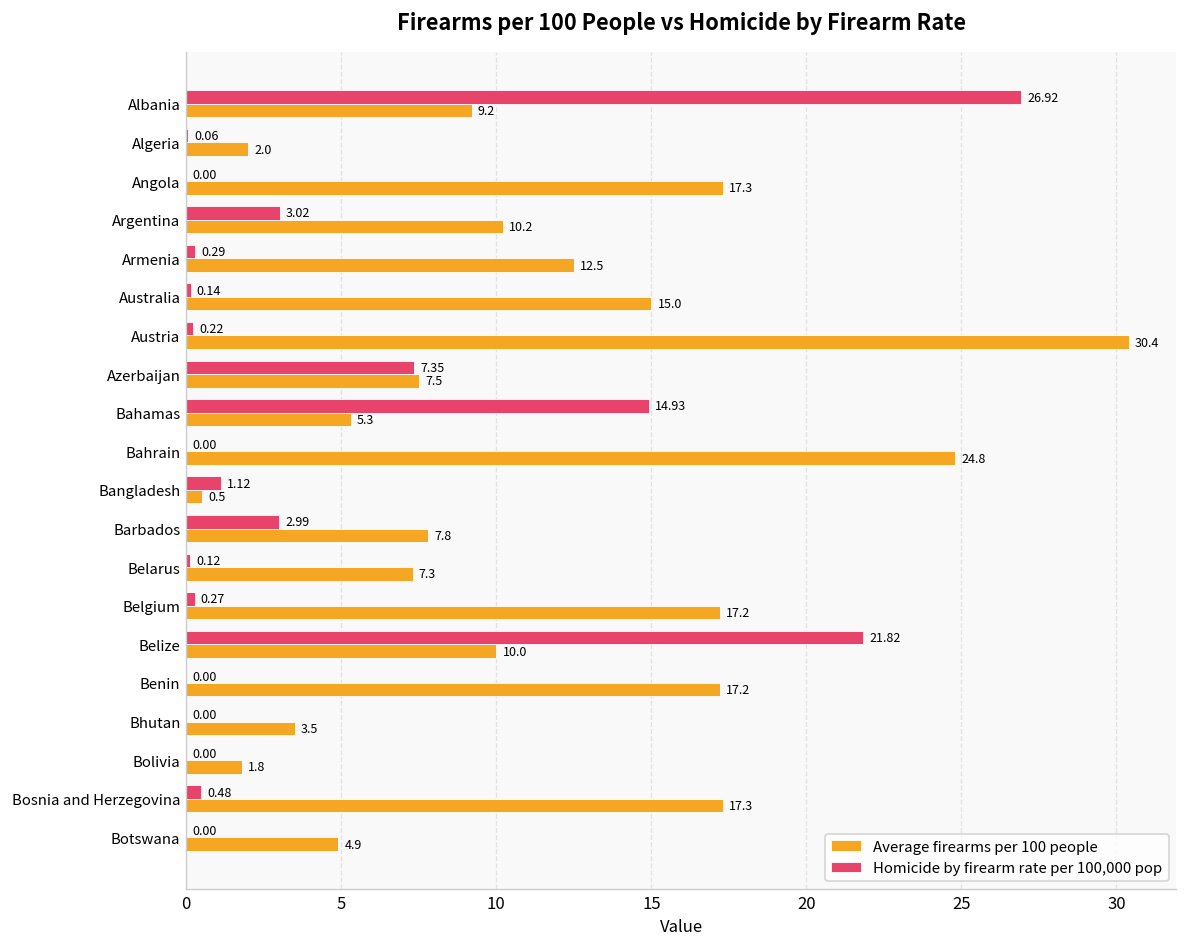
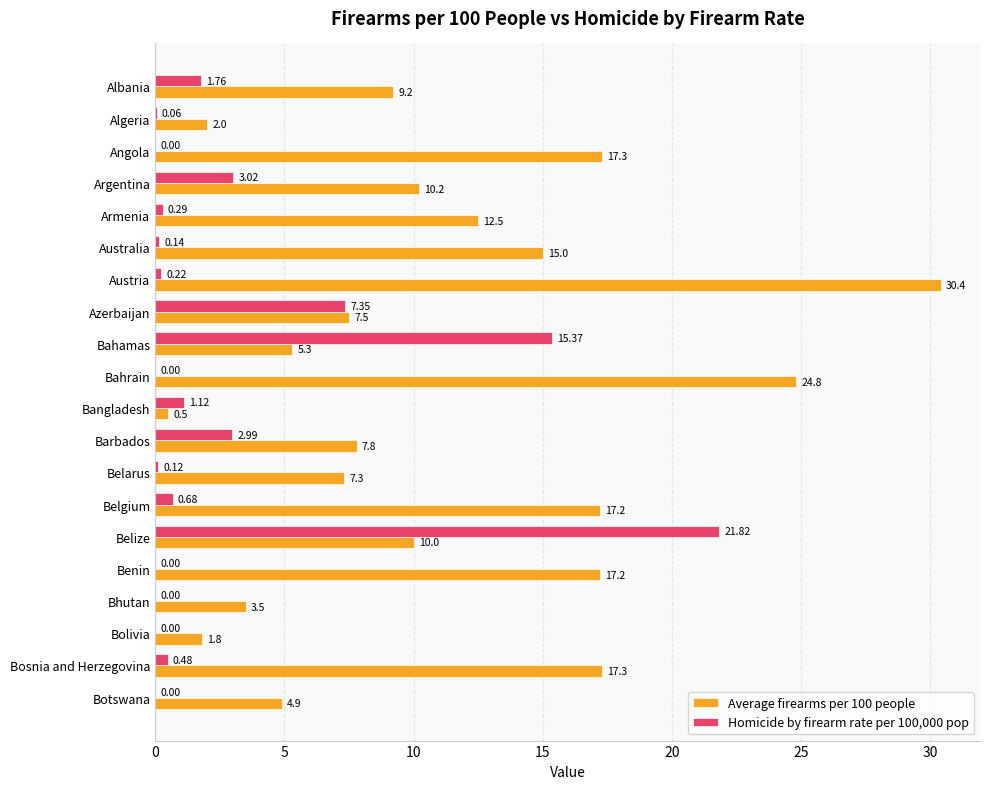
Homicide by firearm rate per 100,000 pop, Albania: 26.92 -> 1.76
Homicide by firearm rate per 100,000 pop, Bahamas: 14.93 -> 15.37
Homicide by firearm rate per 100,000 pop, Belgium: 0.27 -> 0.68
